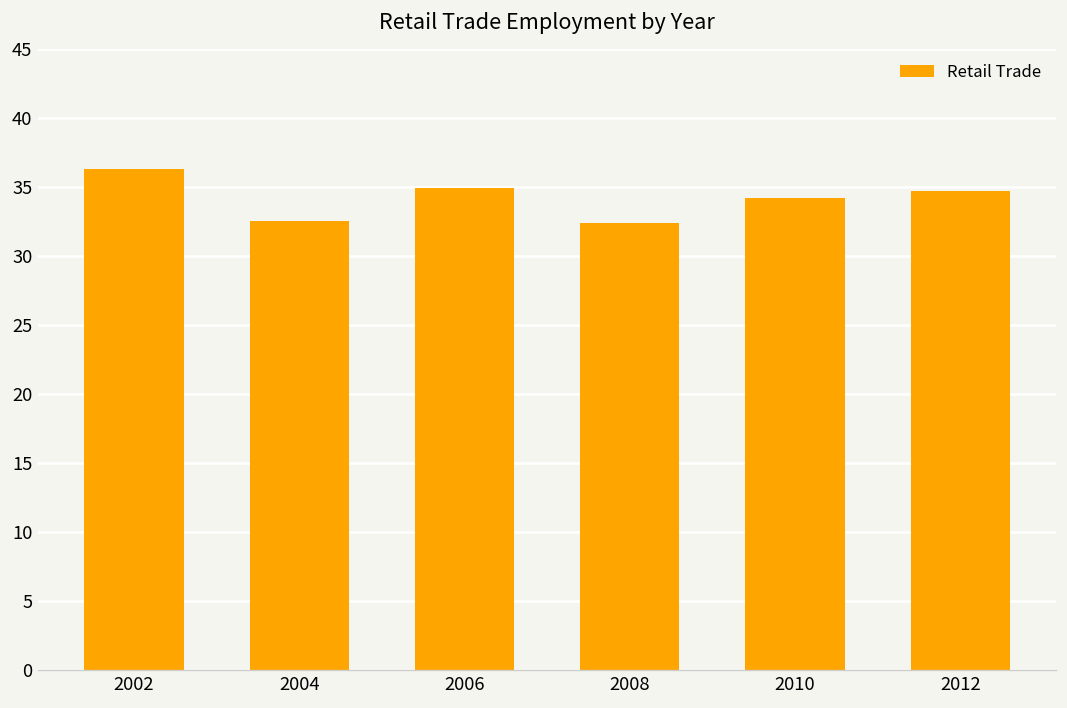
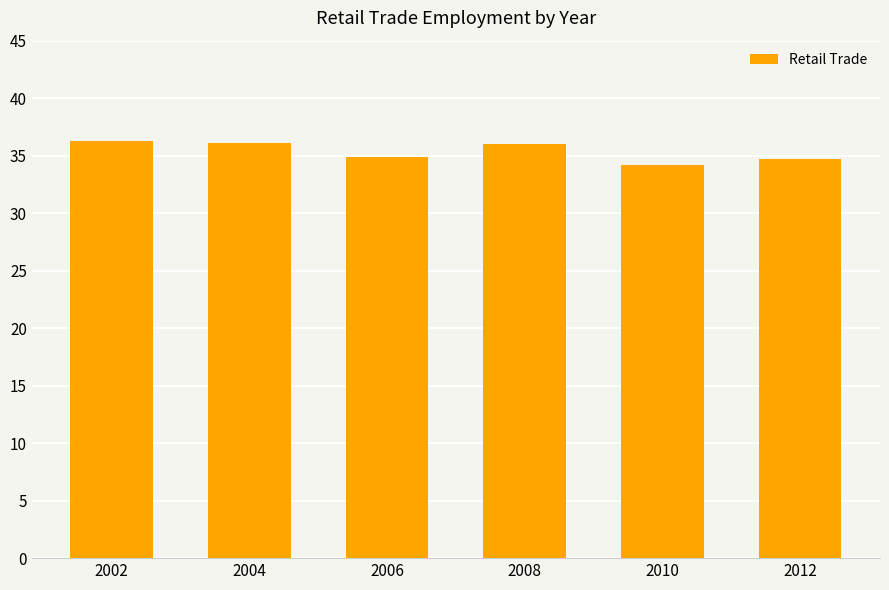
2004: 32.5 -> 36.1
2008: 32.4 -> 36.0
